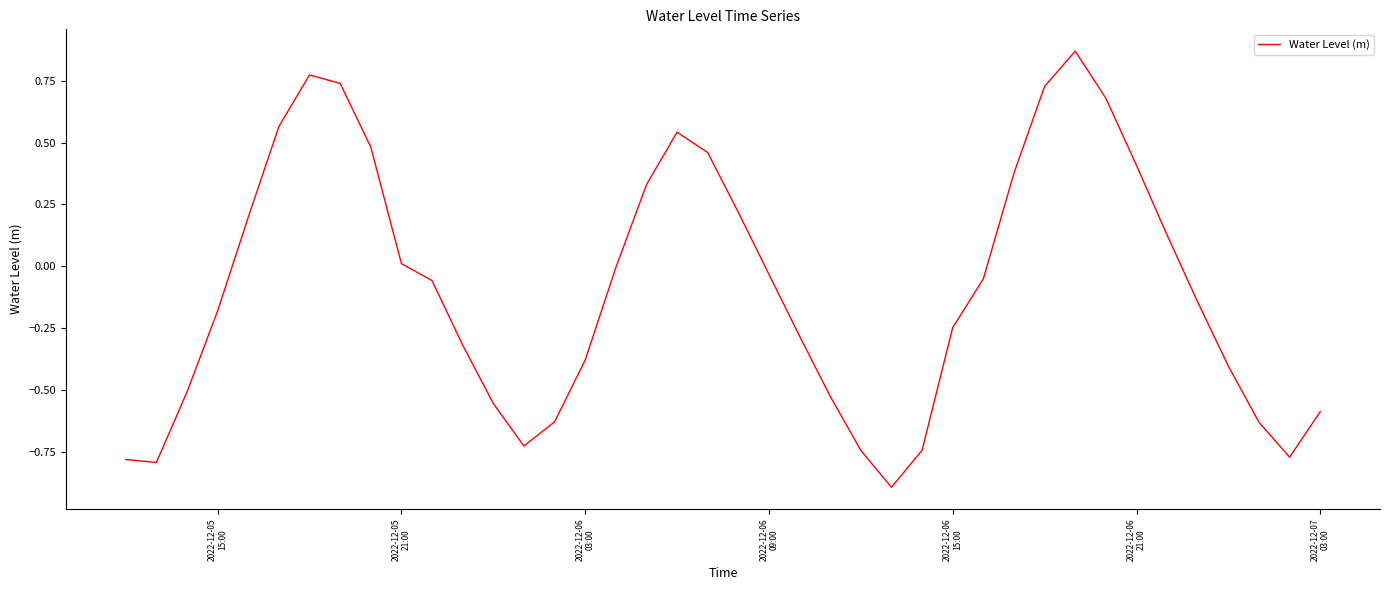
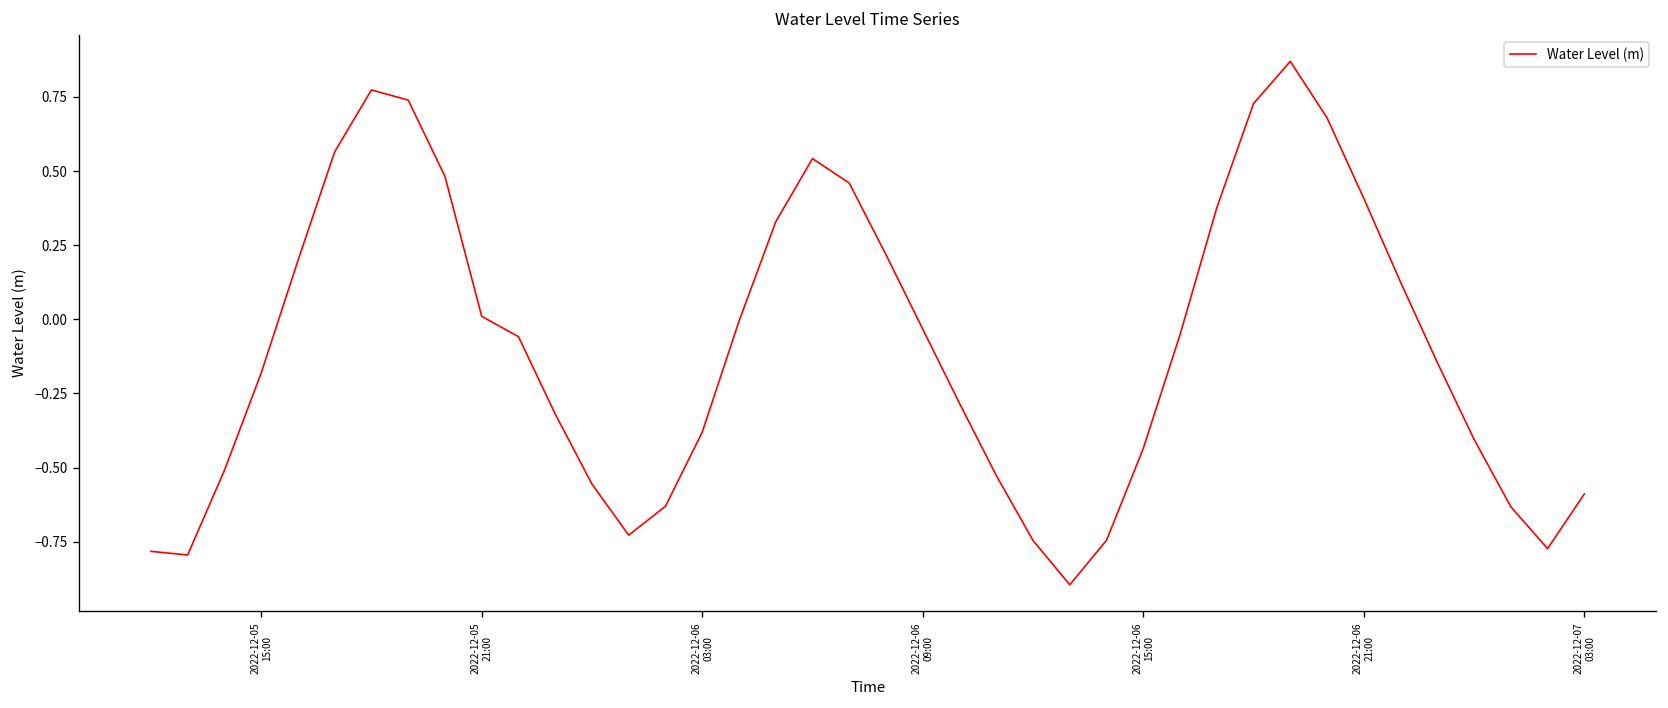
2022-12-06 15:00: -0.25 -> -0.44
